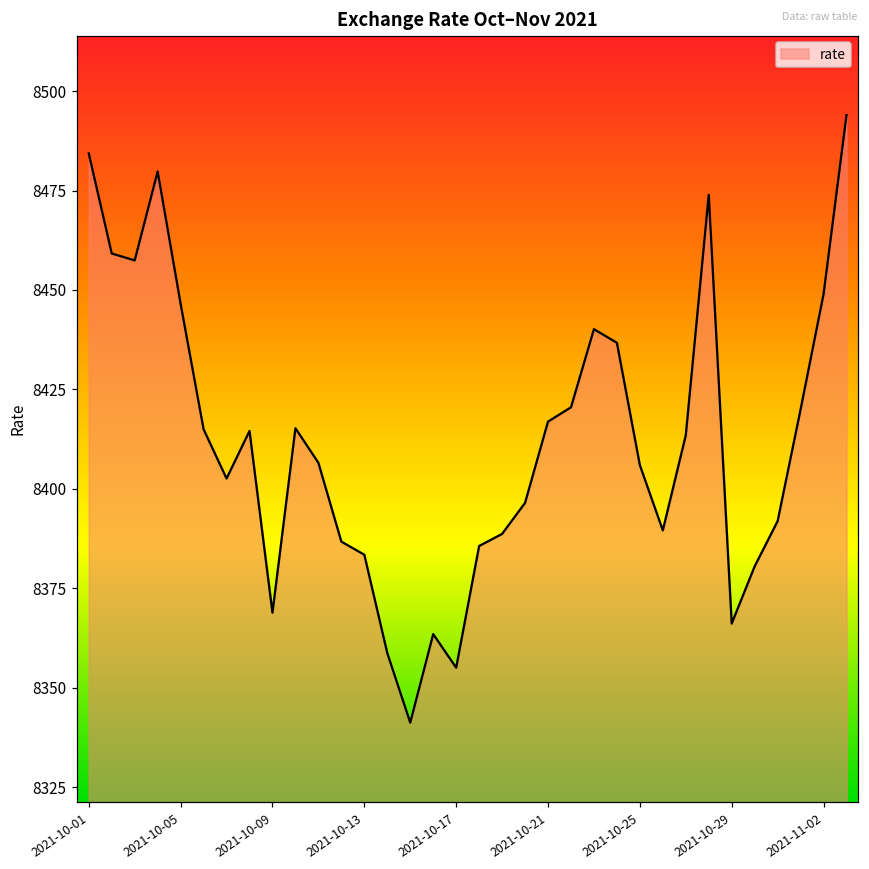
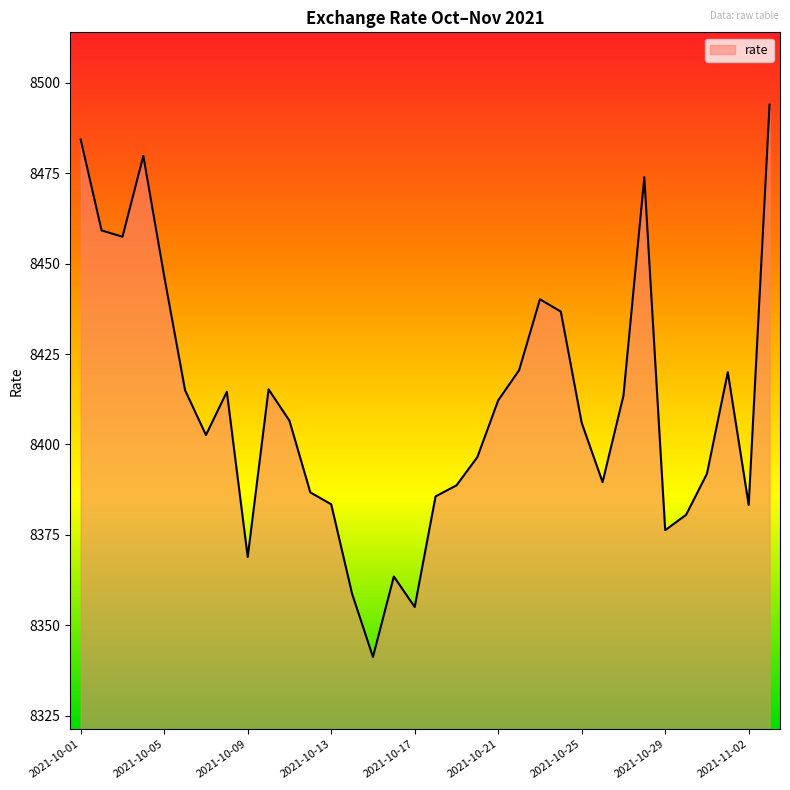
2021-10-21: 8417 -> 8412
2021-10-29: 8366 -> 8376
2021-11-02: 8449 -> 8383
